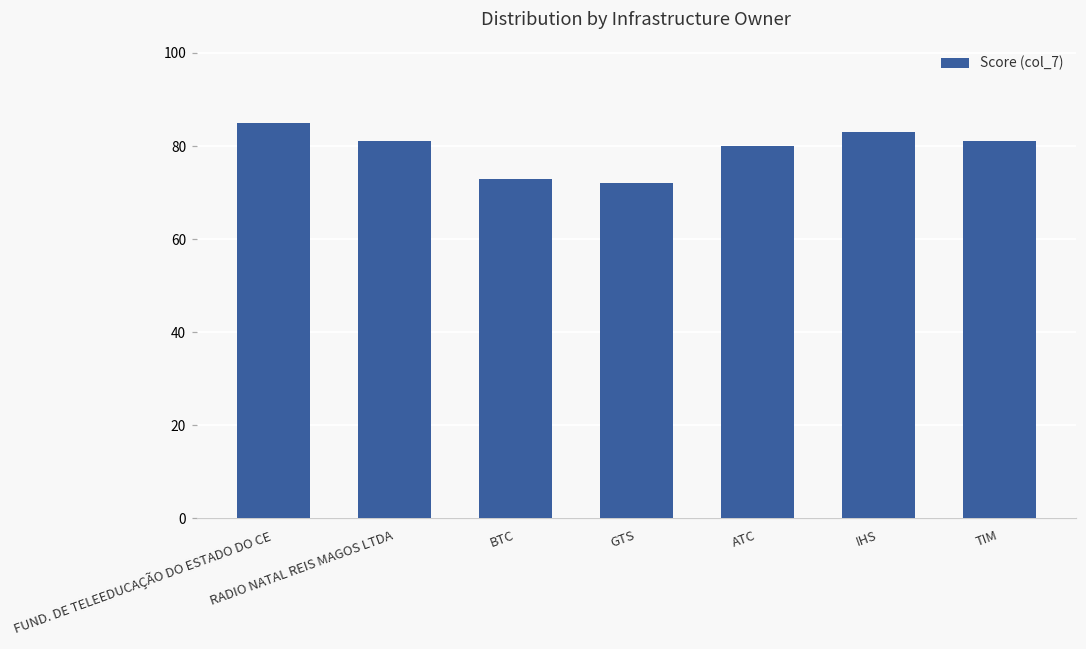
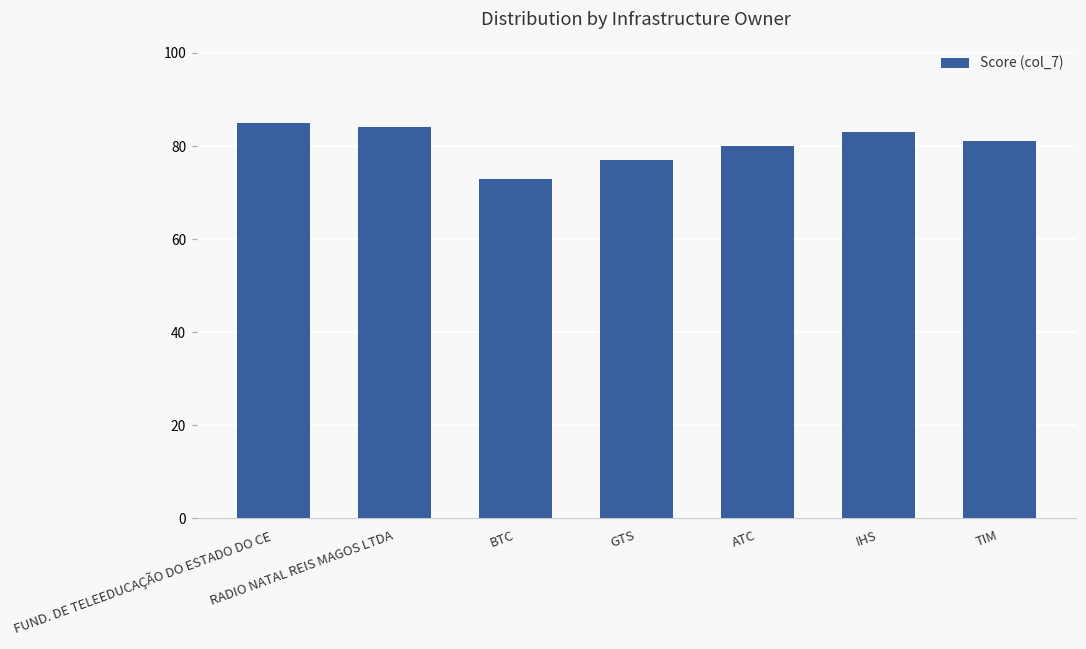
RADIO NATAL REIS MAGOS LTDA: 81 -> 84
GTS: 72 -> 77
